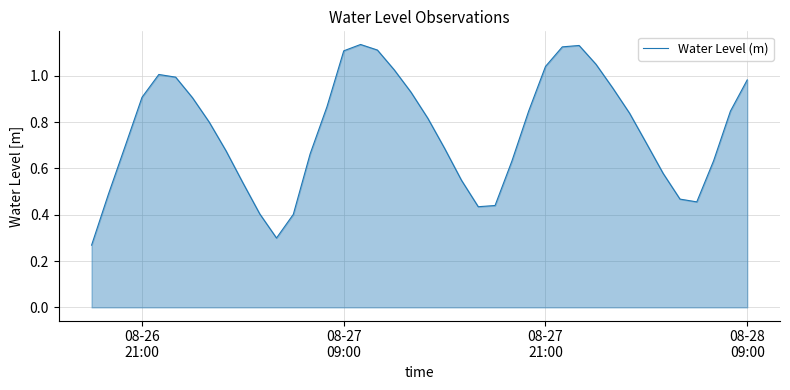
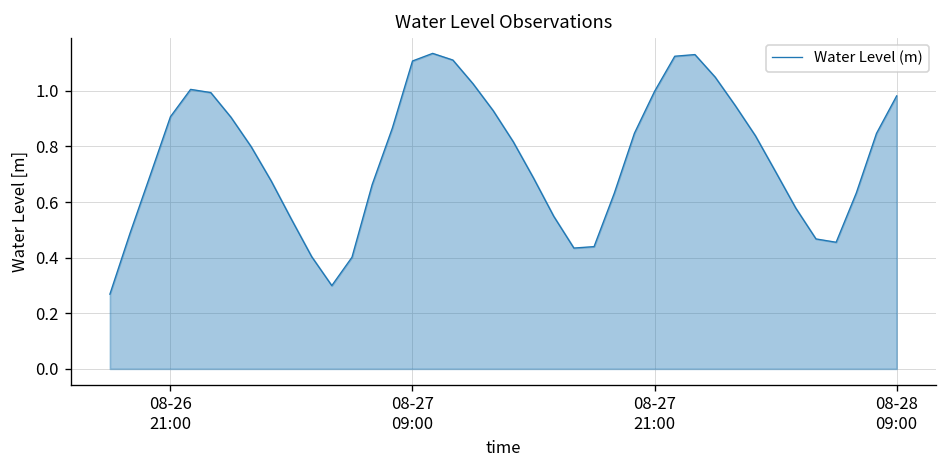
08-27 21:00: 1.04 -> 1.00
